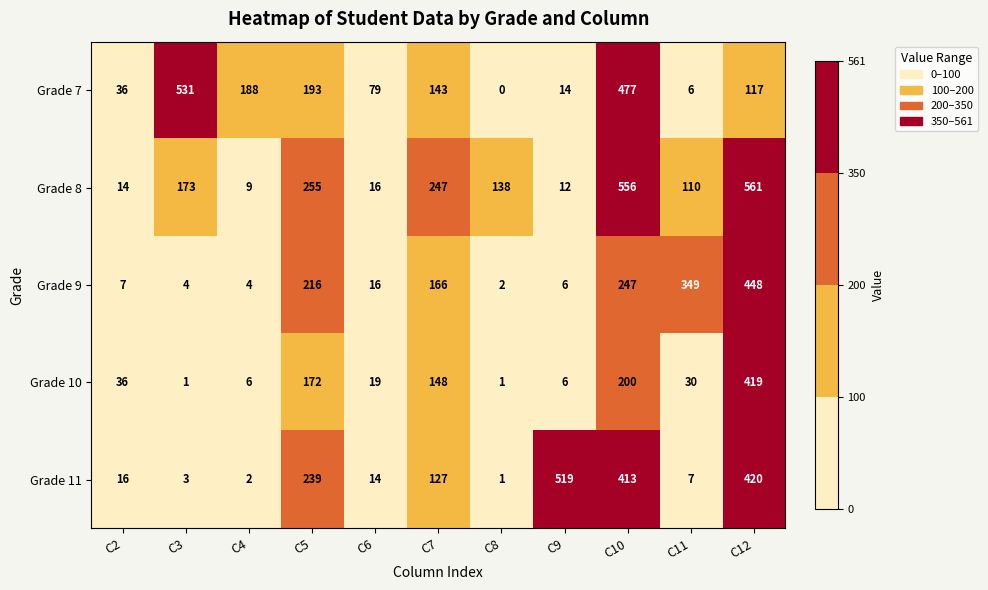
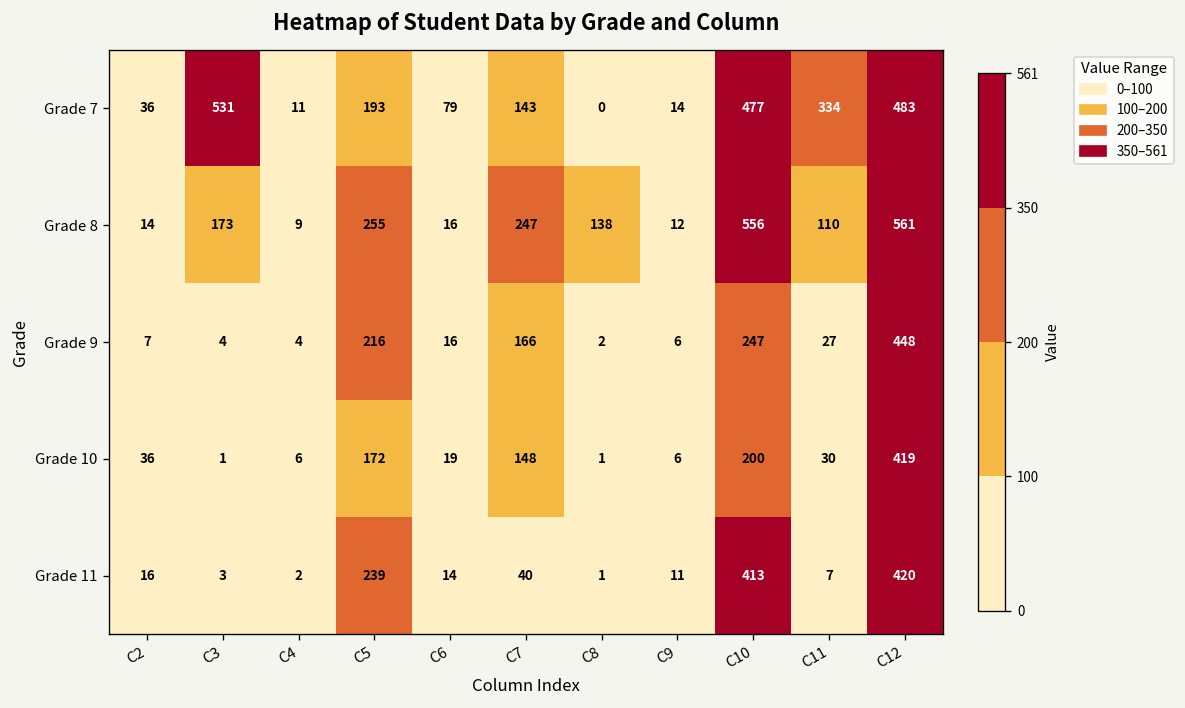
Grade 7, C4: 188 -> 11
Grade 7, C11: 6 -> 334
Grade 7, C12: 117 -> 483
Grade 9, C11: 349 -> 27
Grade 11, C7: 127 -> 40
Grade 11, C9: 519 -> 11
